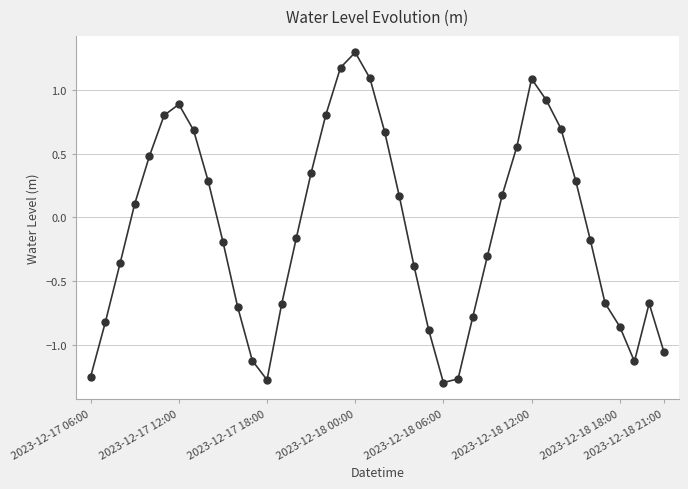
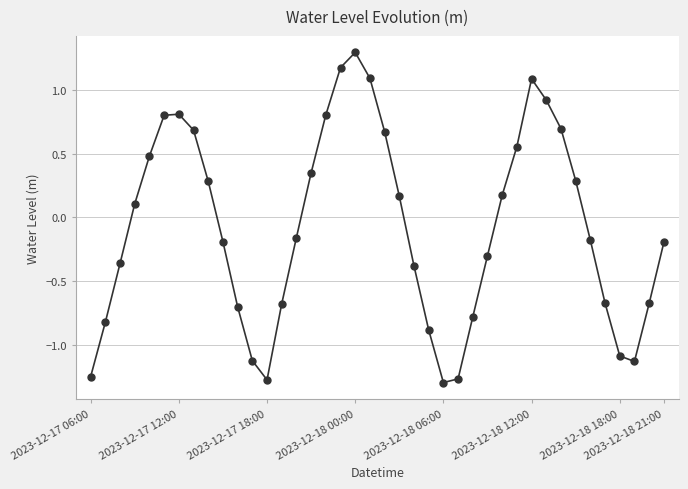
2023-12-17 12:00: 0.88 -> 0.81
2023-12-18 18:00: -0.85 -> -1.08
2023-12-18 21:00: -1.05 -> -0.20
